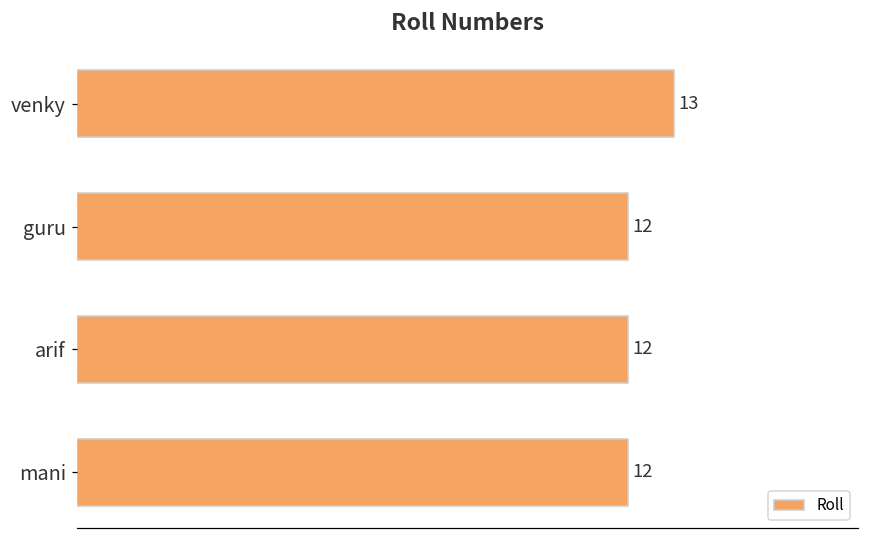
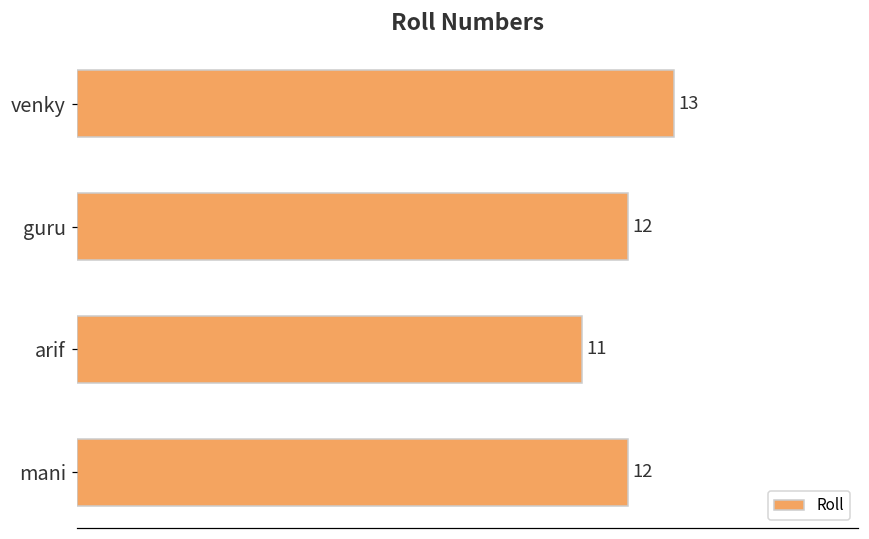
arif: 12 -> 11
